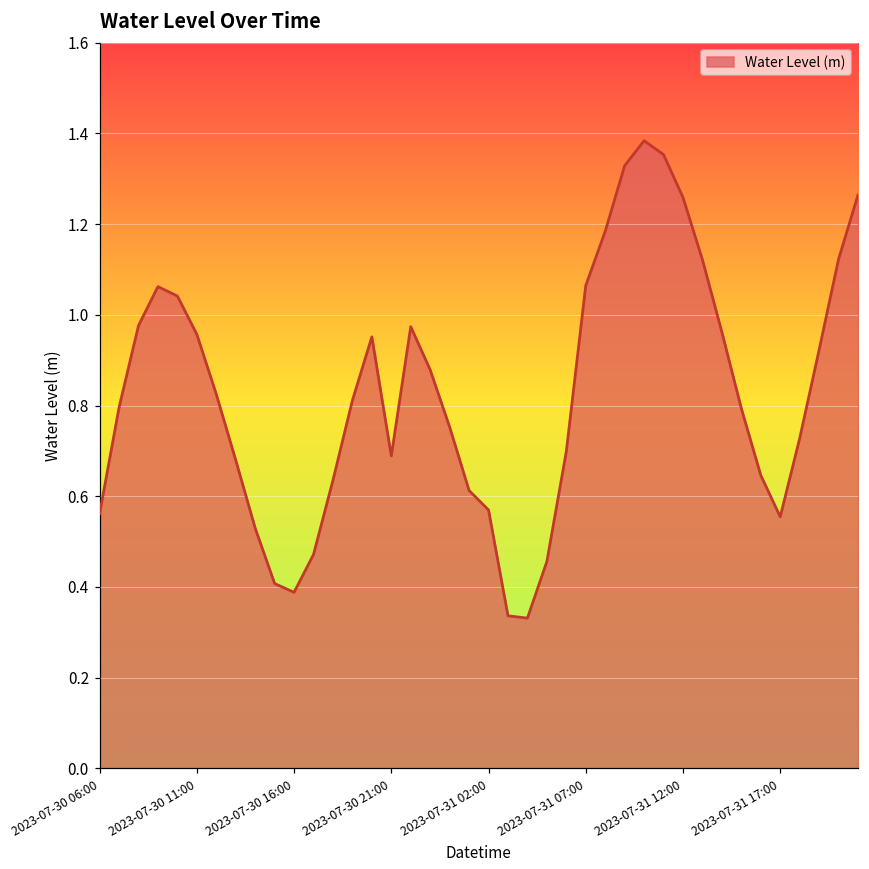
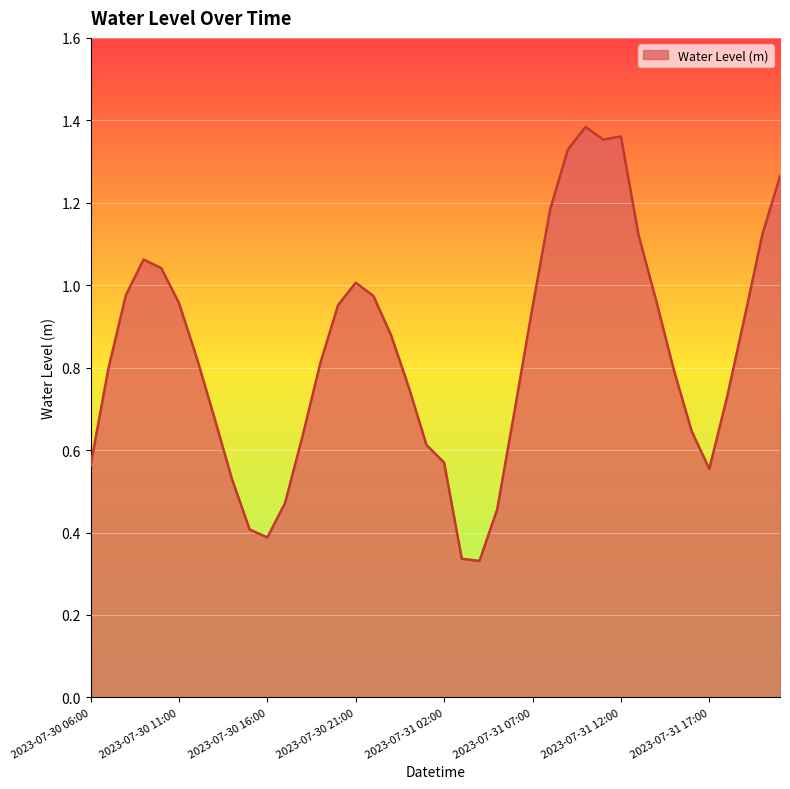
2023-07-30 21:00: 0.69 -> 1.01
2023-07-31 07:00: 1.06 -> 0.95
2023-07-31 12:00: 1.26 -> 1.36
